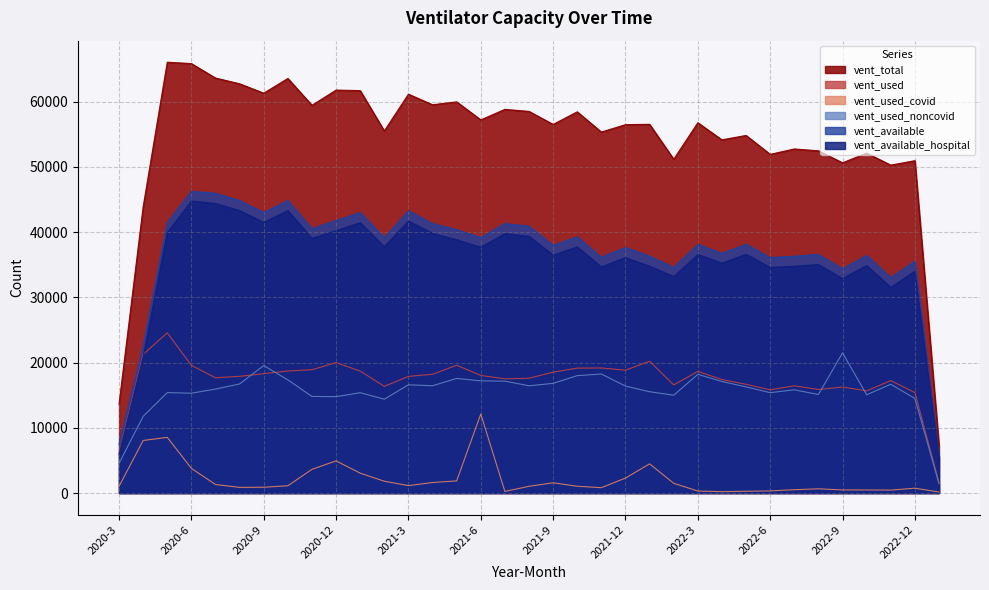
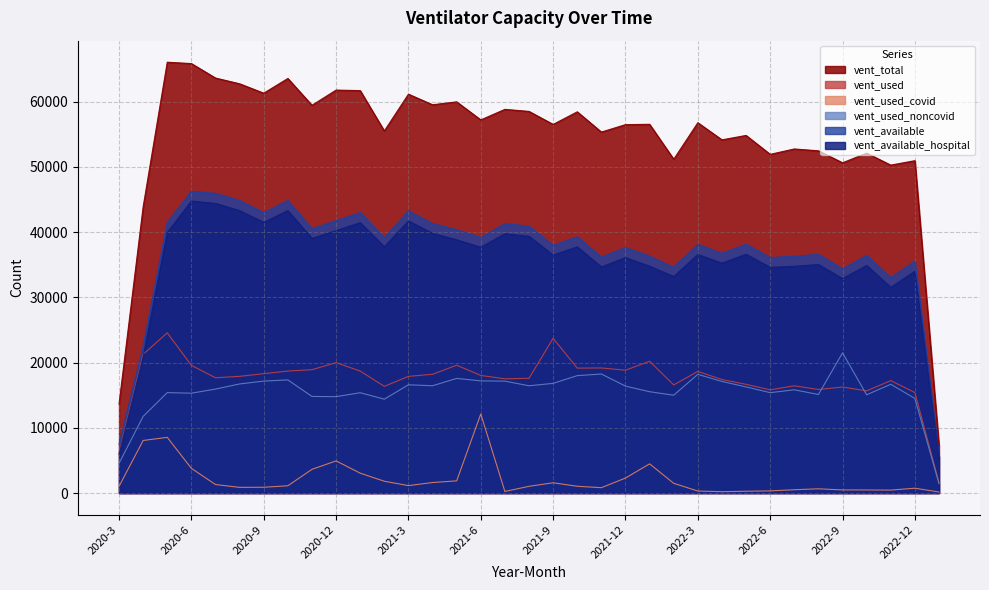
vent_used_noncovid, 2020-9: 20000 -> 17000
vent_used, 2021-9: 19000 -> 24000
